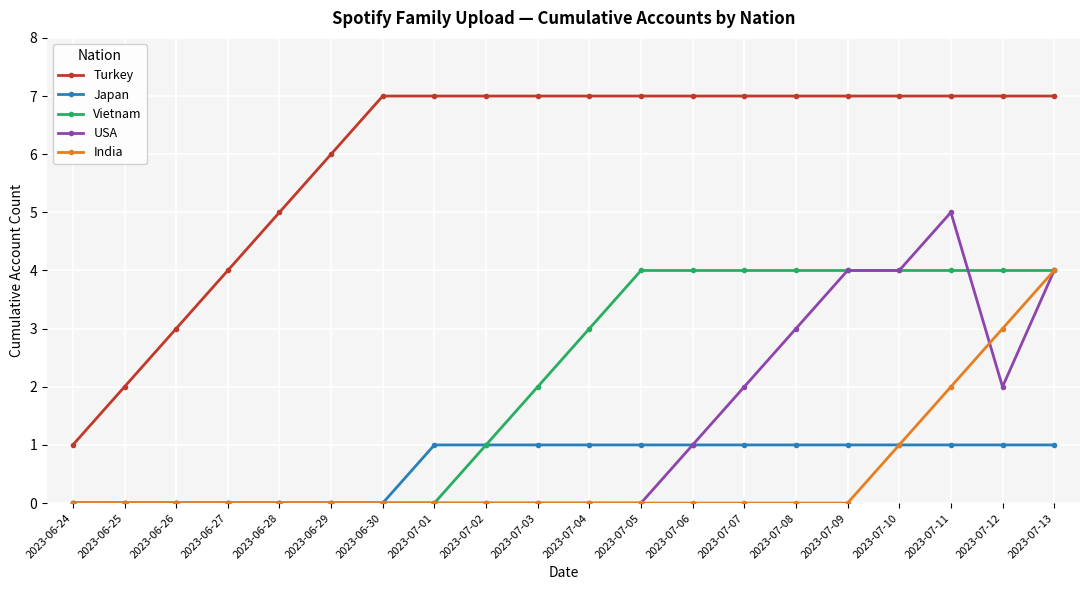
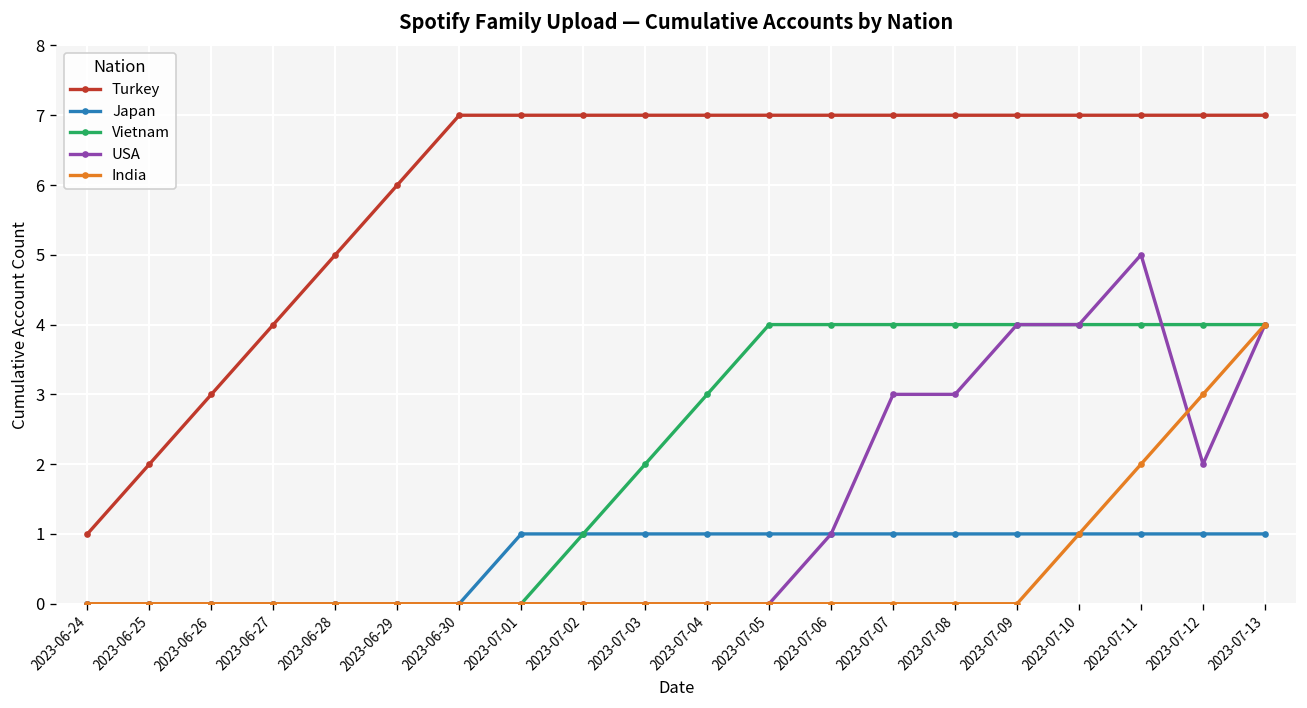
USA, 2023-07-07: 2 -> 3
